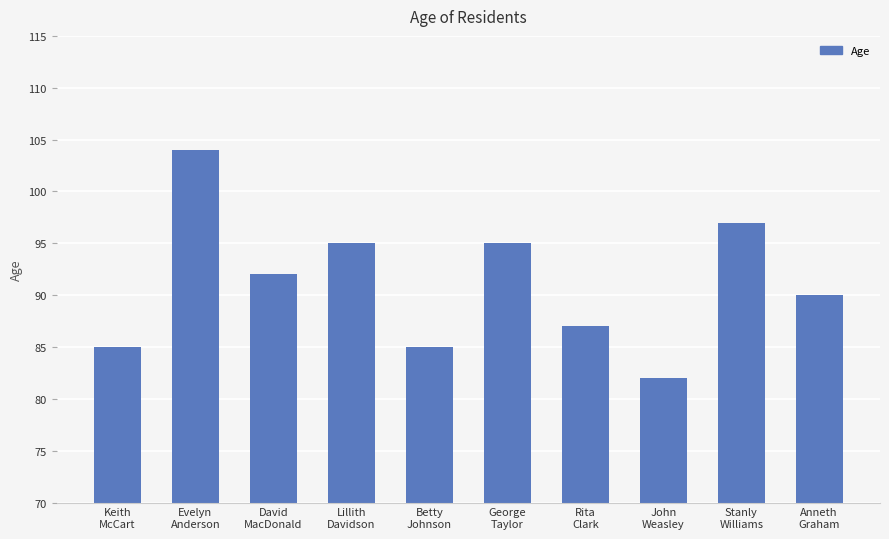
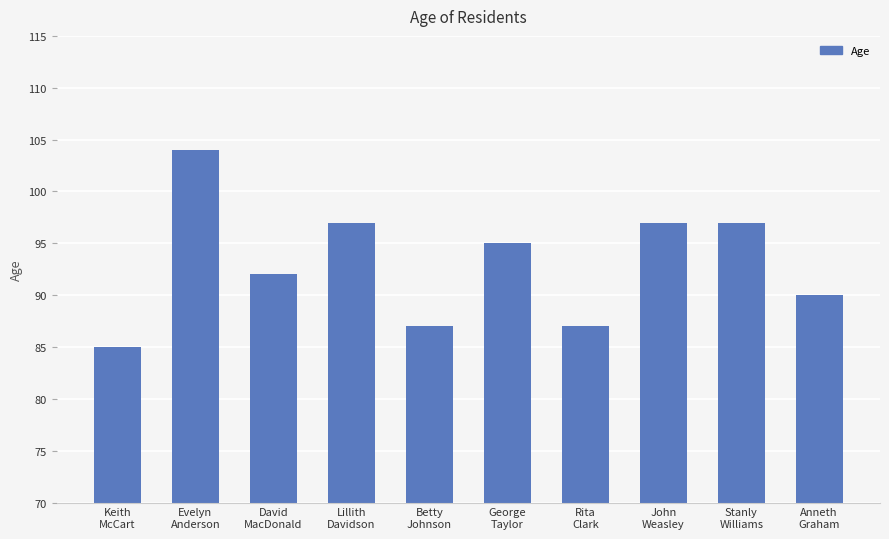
Lillith Davidson: 95 -> 97
Betty Johnson: 85 -> 87
John Weasley: 82 -> 97
